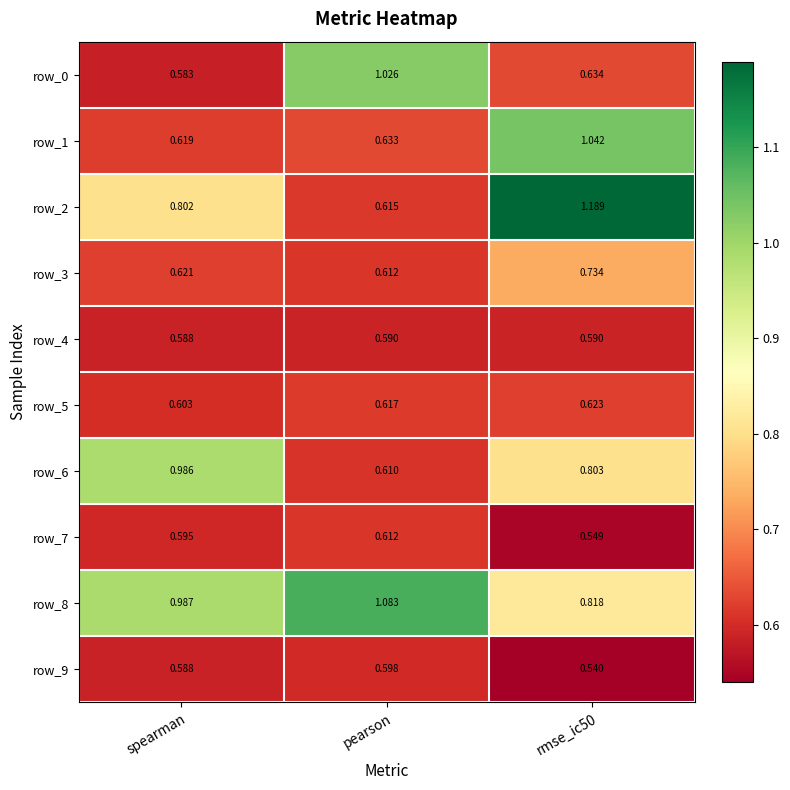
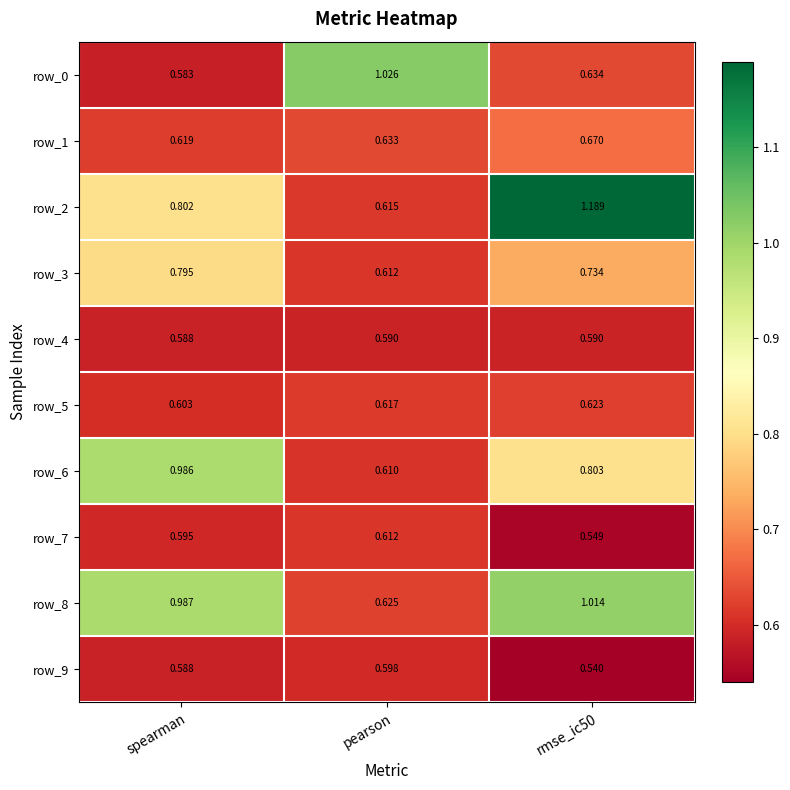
row_1, rmse_ic50: 1.042 -> 0.670
row_3, spearman: 0.621 -> 0.795
row_8, pearson: 1.083 -> 0.625
row_8, rmse_ic50: 0.818 -> 1.014
